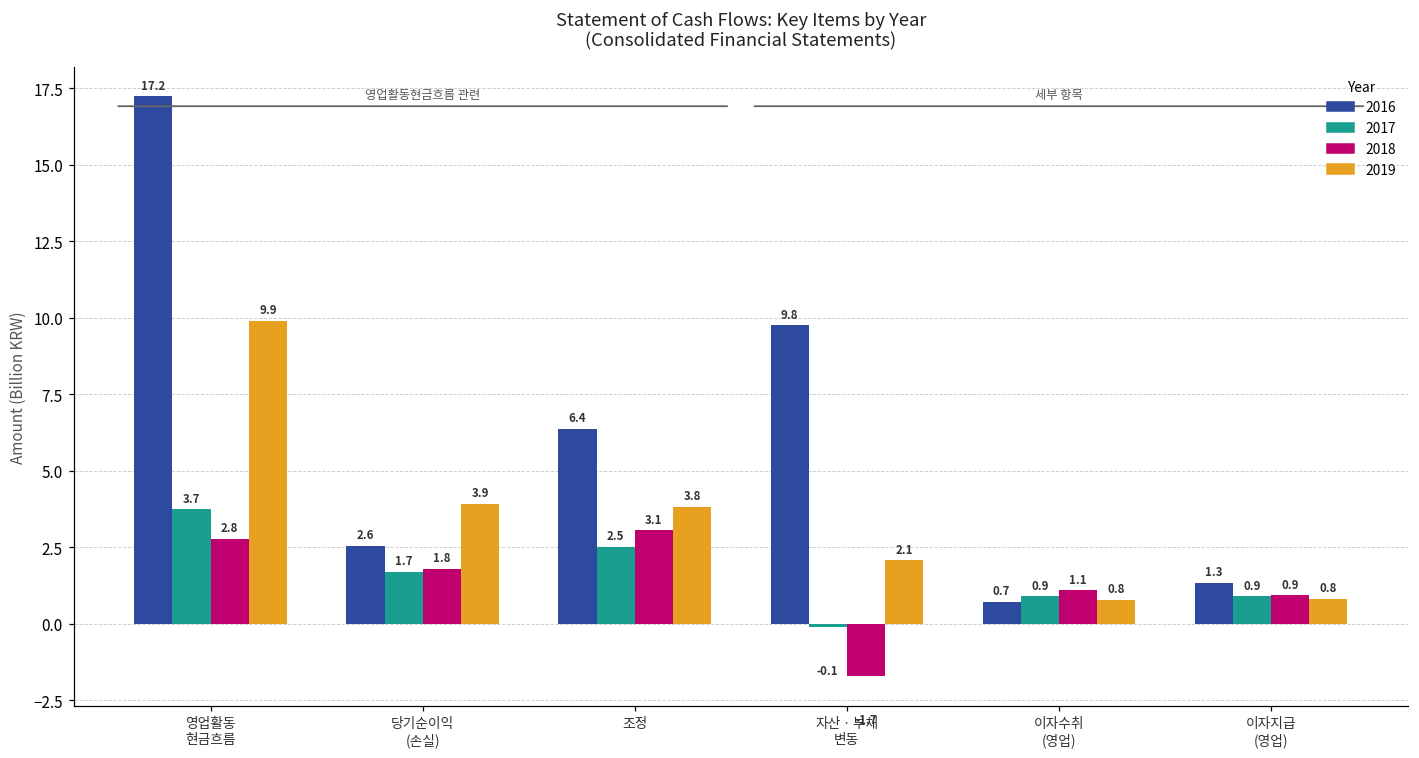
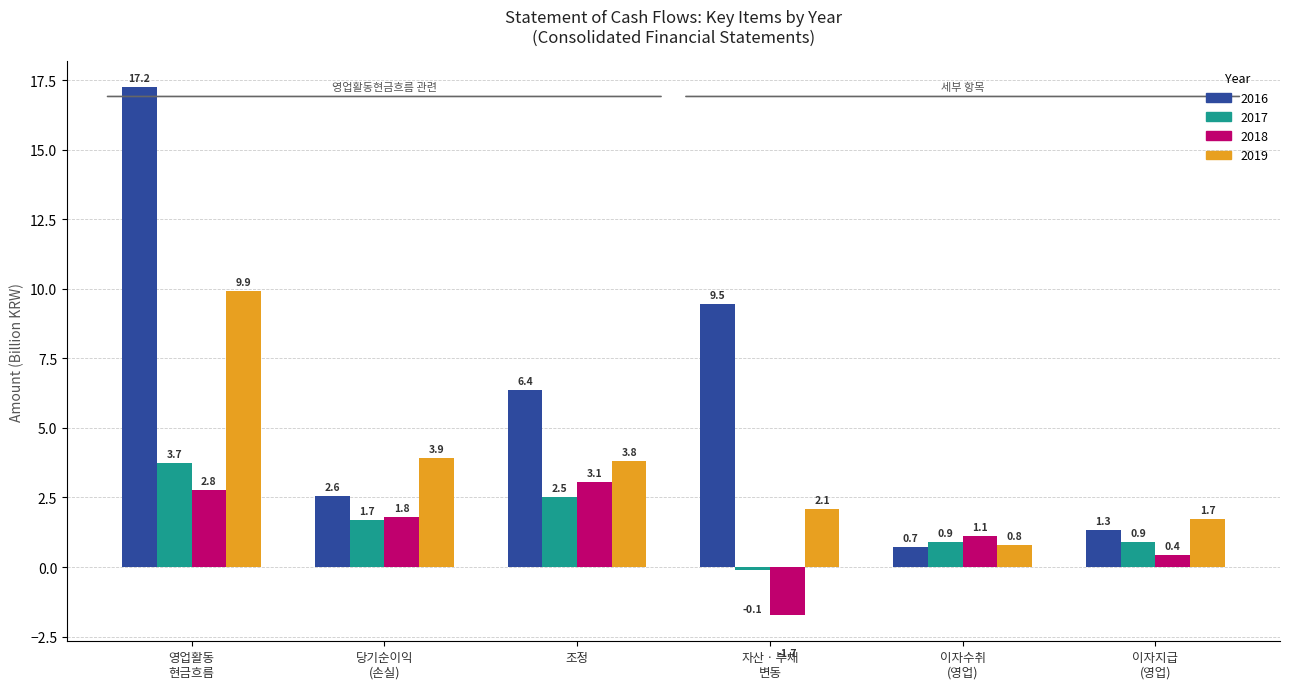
2016, 자산ㆍ부채 변동: 9.8 -> 9.5
2018, 이자지급 (영업): 0.9 -> 0.4
2019, 이자지급 (영업): 0.8 -> 1.7
